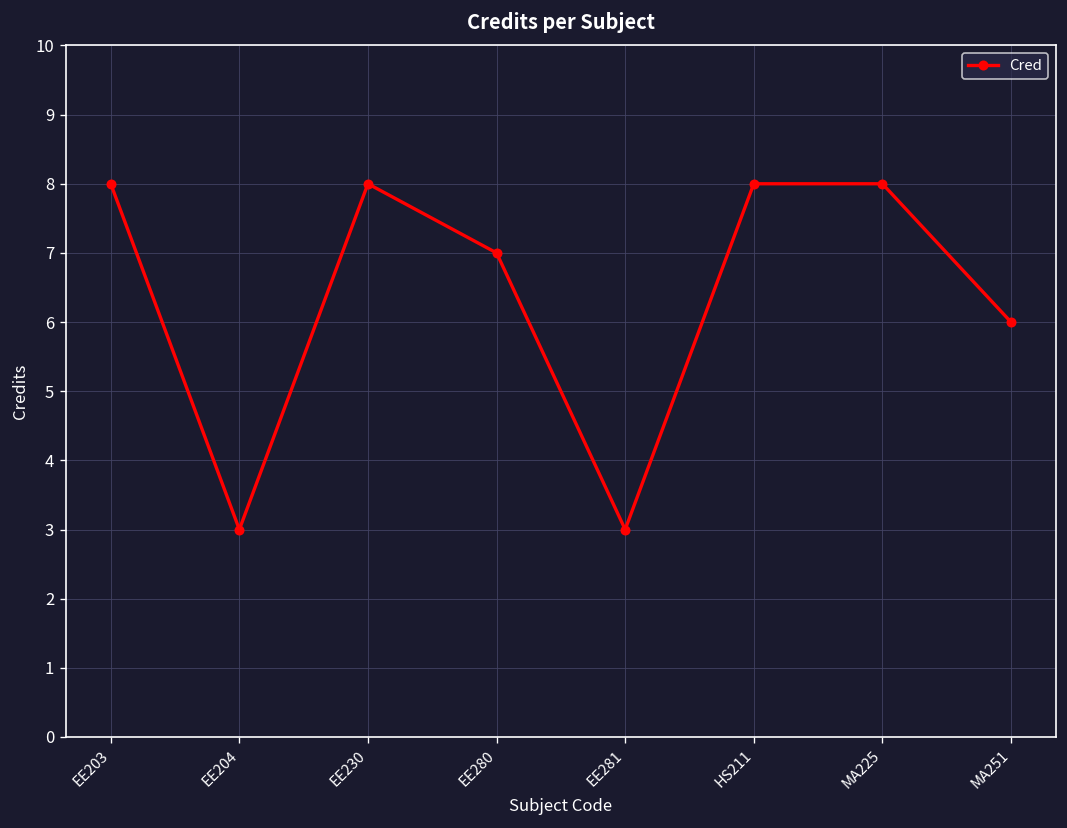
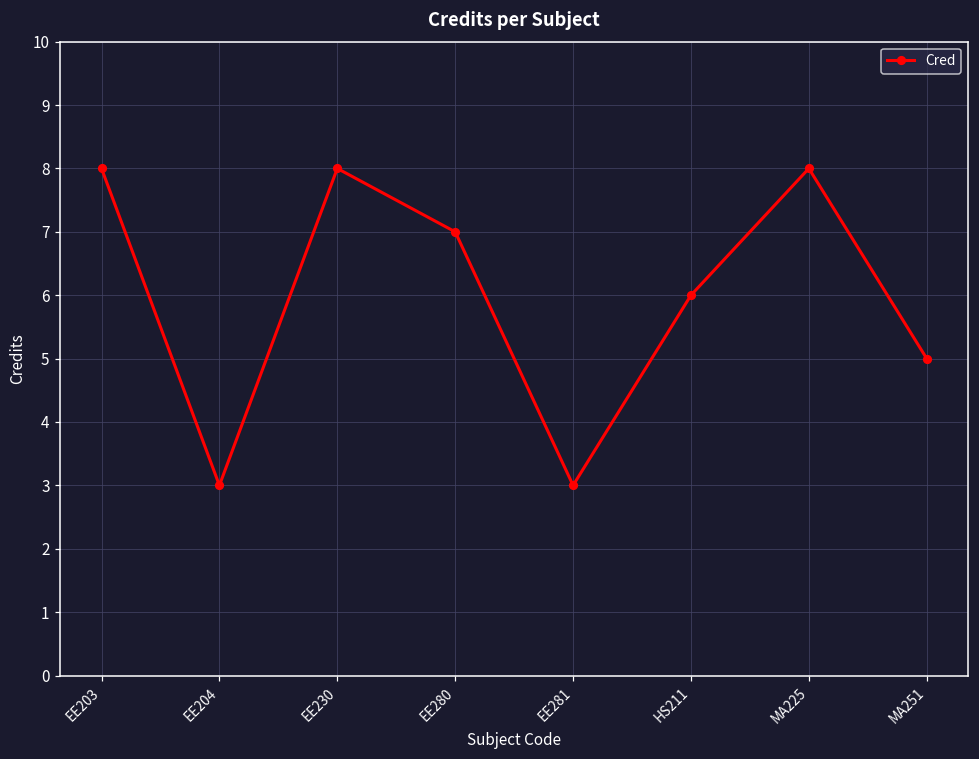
HS211: 8 -> 6
MA251: 6 -> 5
